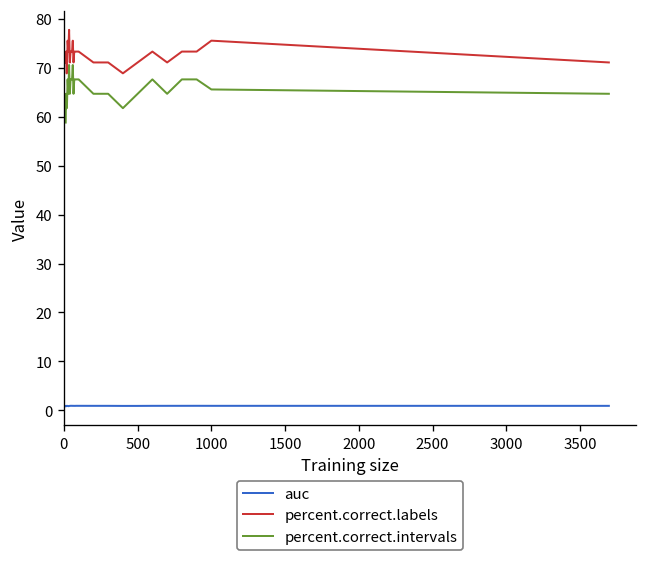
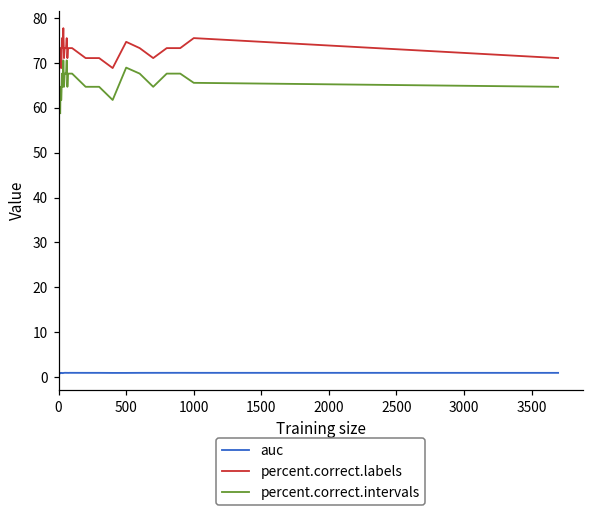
percent.correct.labels, 500: 71 -> 75
percent.correct.intervals, 500: 65 -> 69
